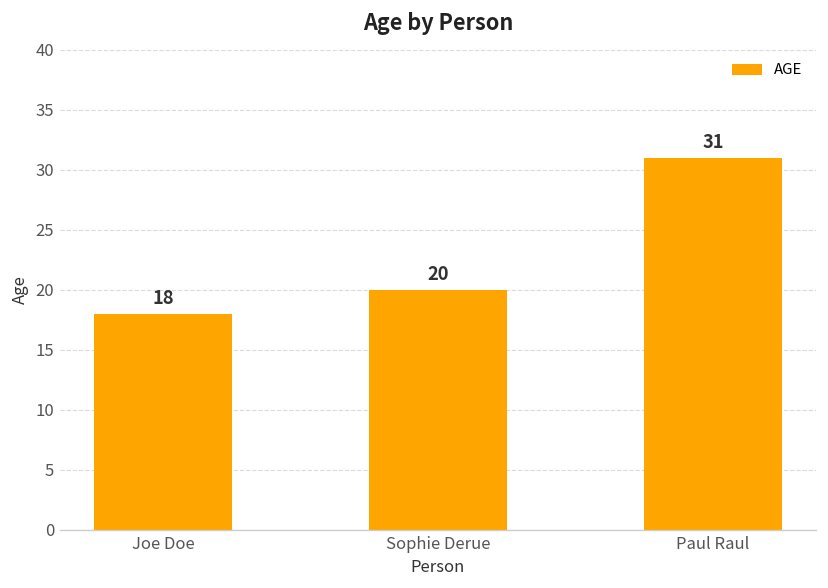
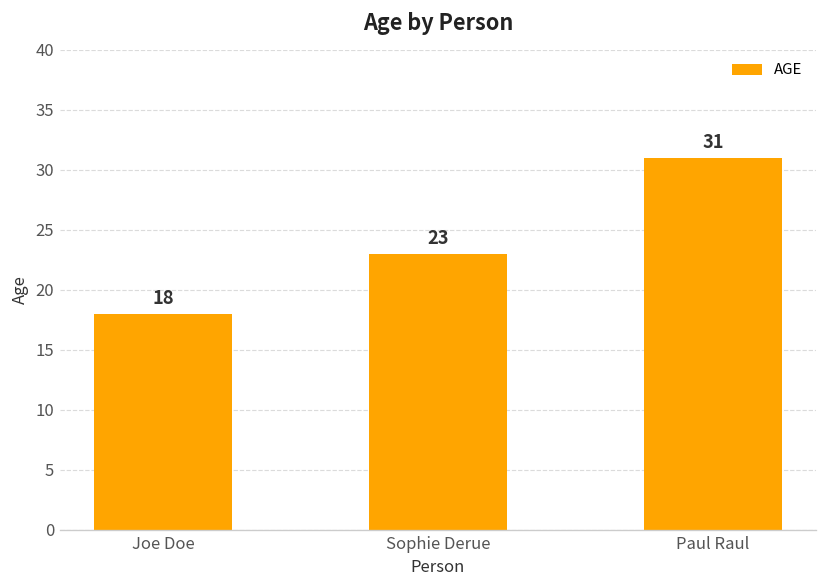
Sophie Derue: 20 -> 23
